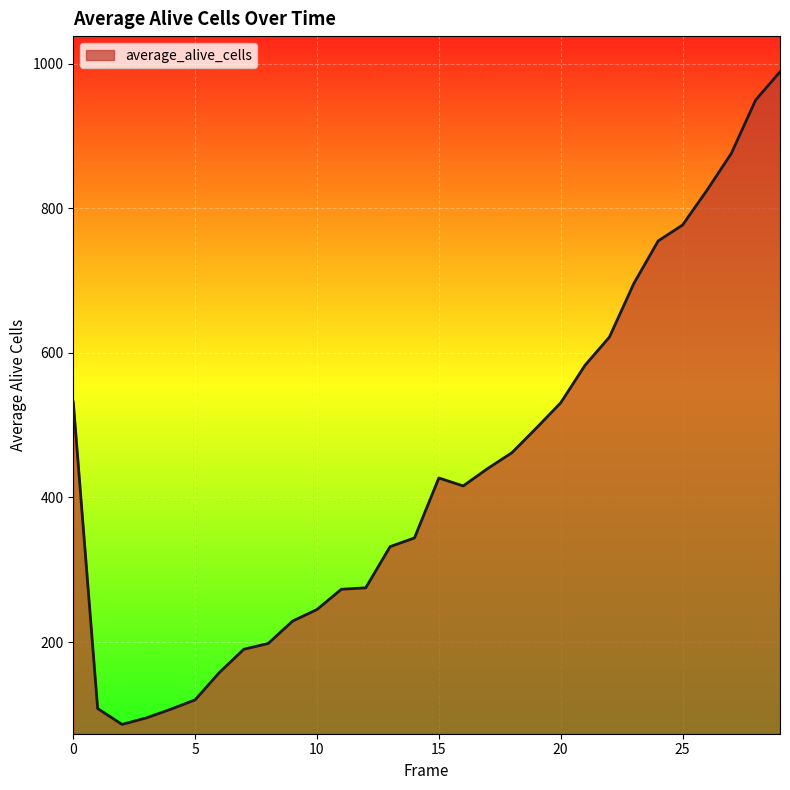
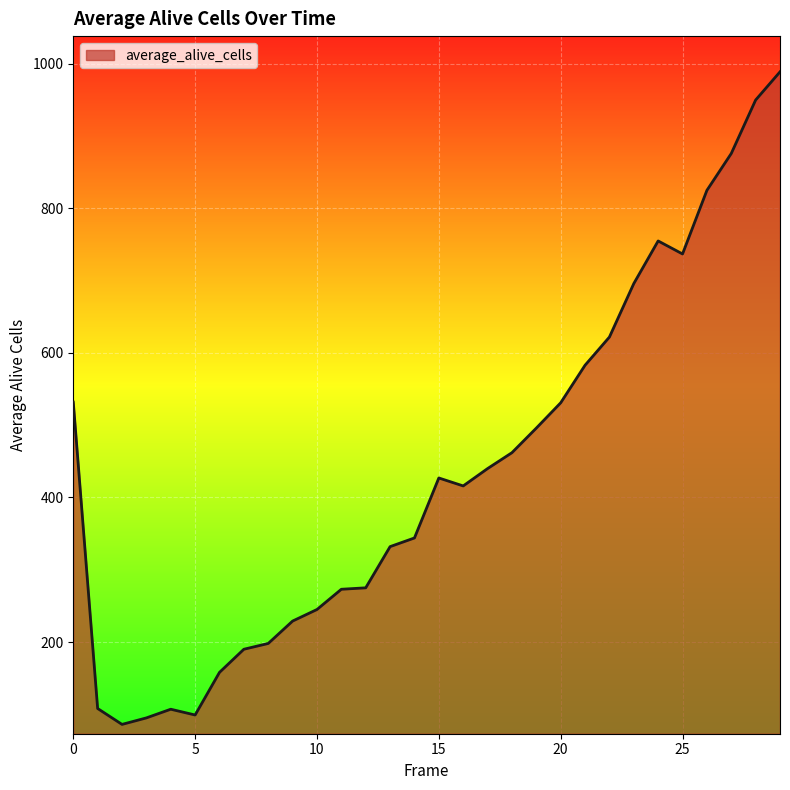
5: 120 -> 100
25: 780 -> 740
